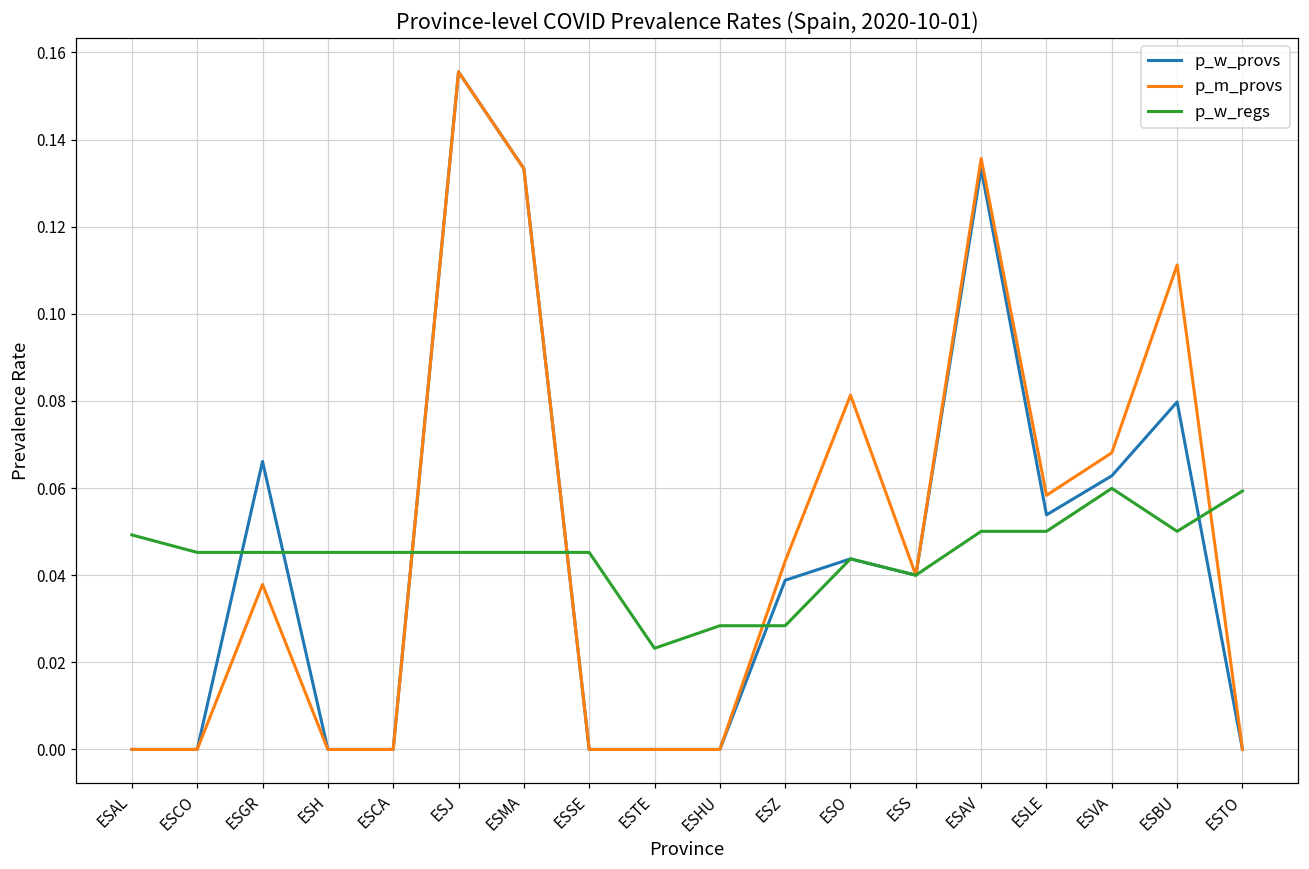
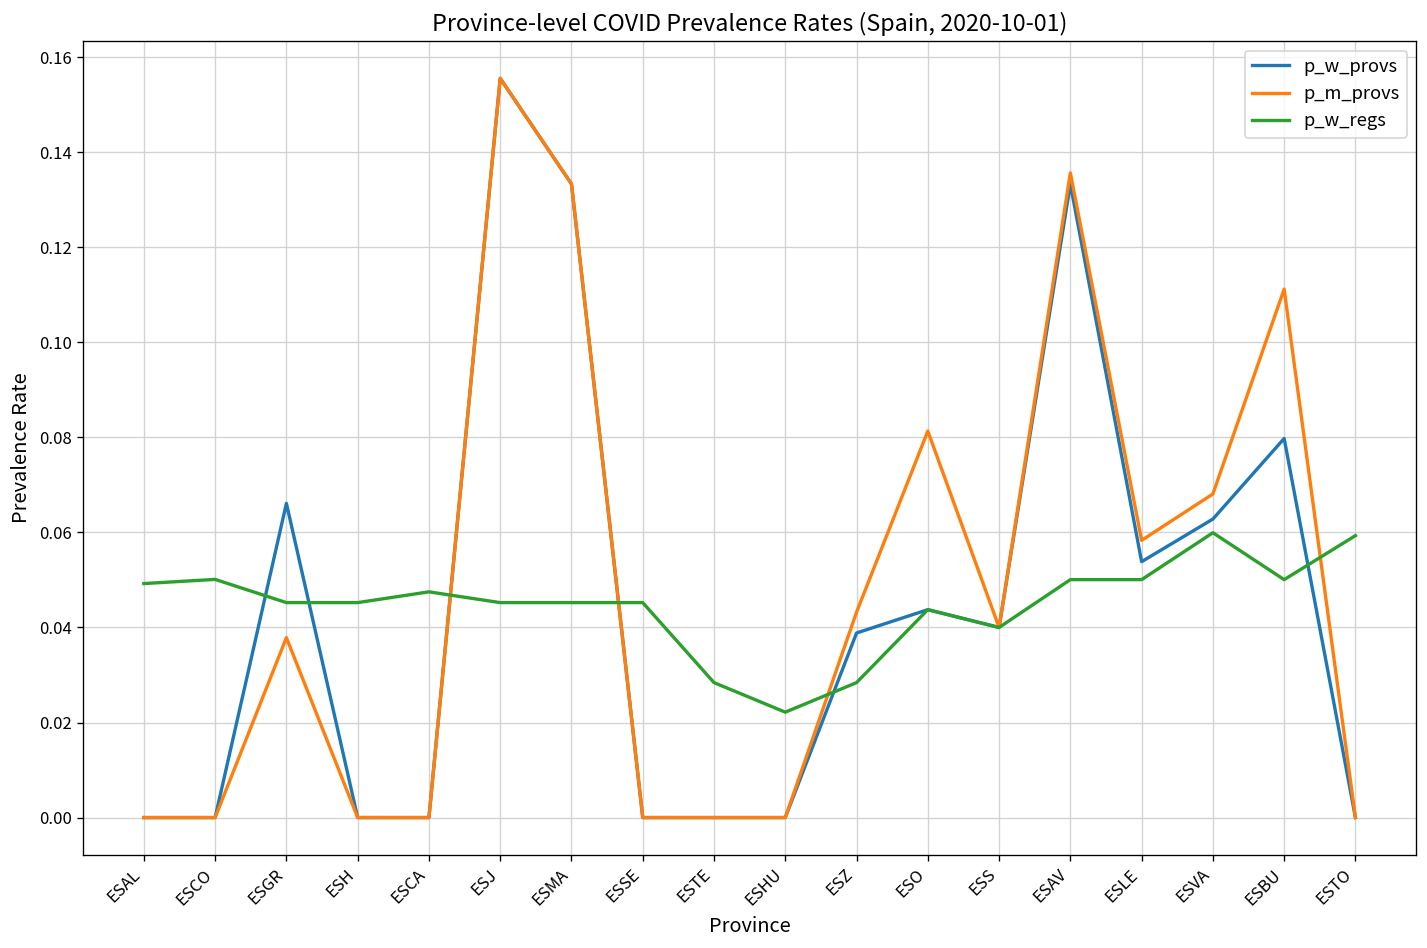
p_w_regs, ESCO: 0.045 -> 0.050
p_w_regs, ESCA: 0.045 -> 0.047
p_w_regs, ESTE: 0.023 -> 0.028
p_w_regs, ESHU: 0.028 -> 0.022
